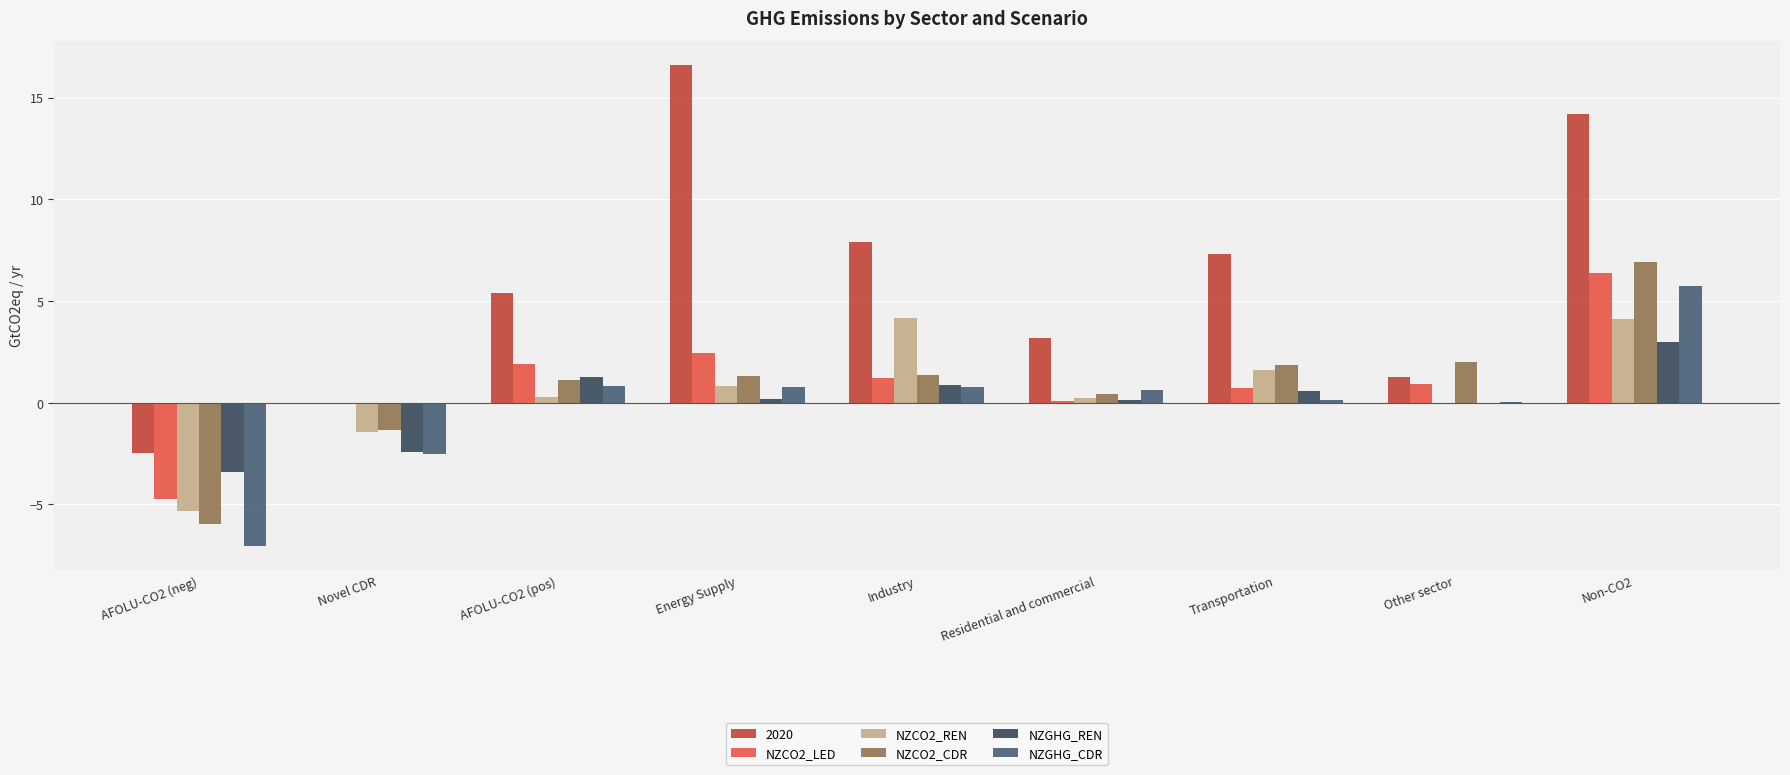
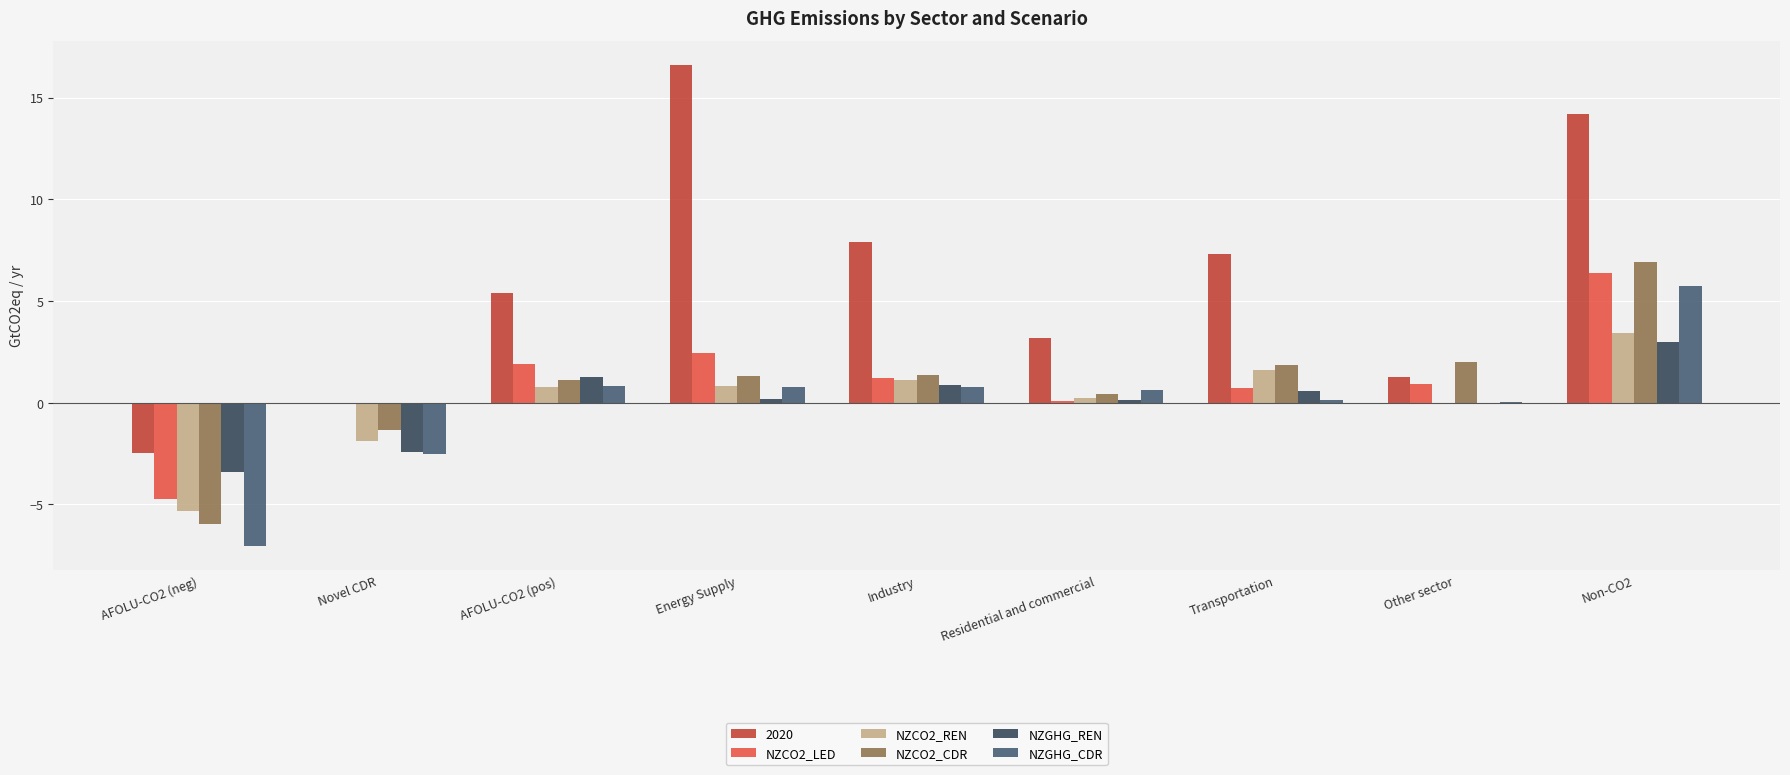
NZCO2_REN, Novel CDR: -1.4 -> -1.9
NZCO2_REN, AFOLU-CO2 (pos): 0.3 -> 0.8
NZCO2_REN, Industry: 4.2 -> 1.1
NZCO2_REN, Non-CO2: 4.1 -> 3.4
